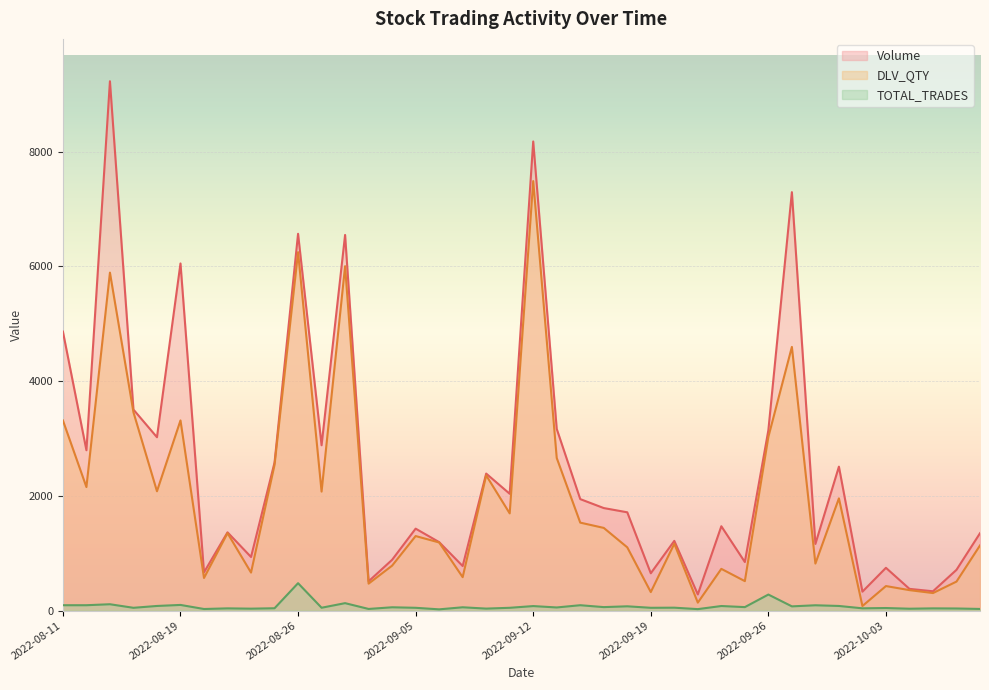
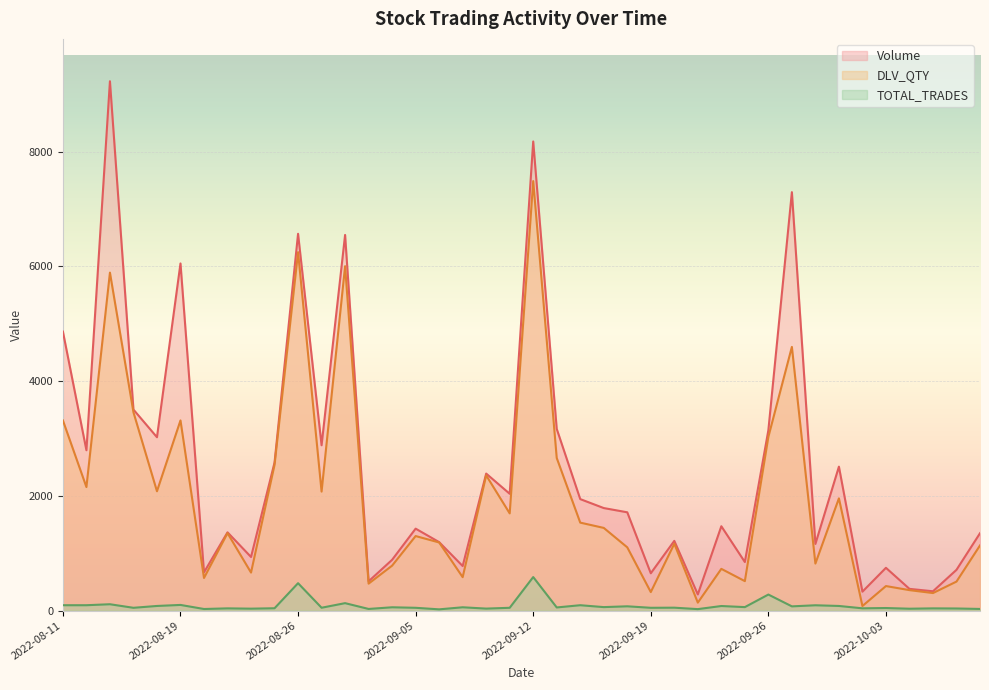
TOTAL_TRADES, 2022-09-12: 100 -> 600
